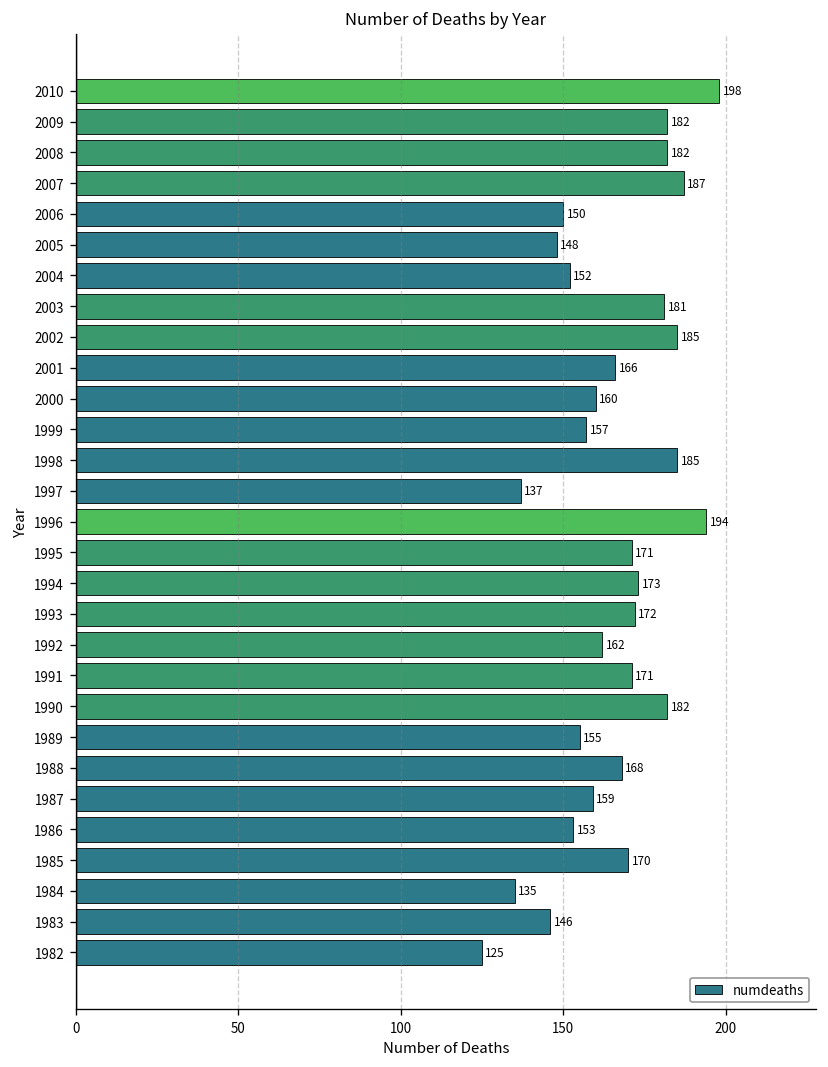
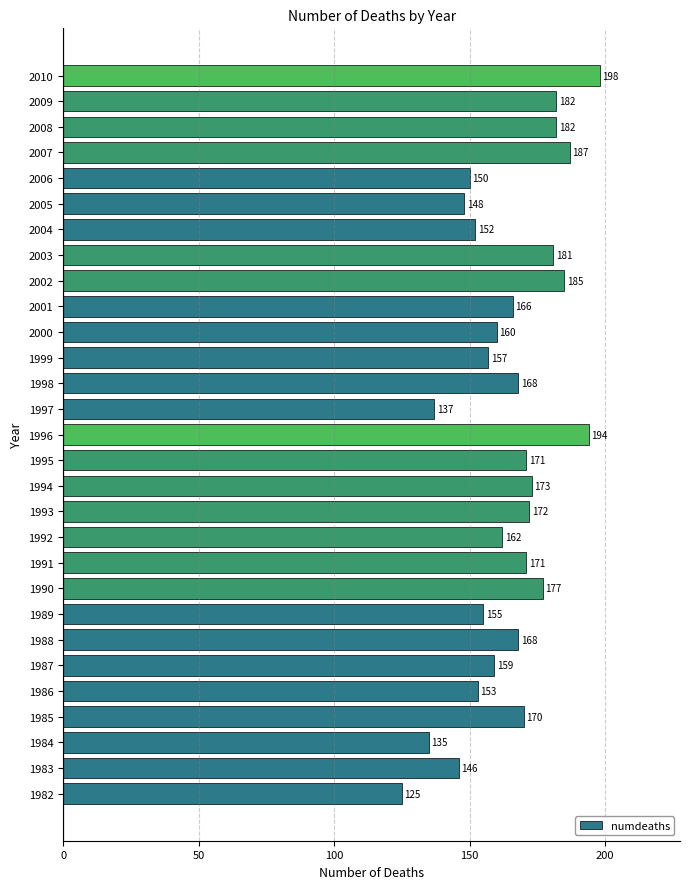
1998: 185 -> 168
1990: 182 -> 177
